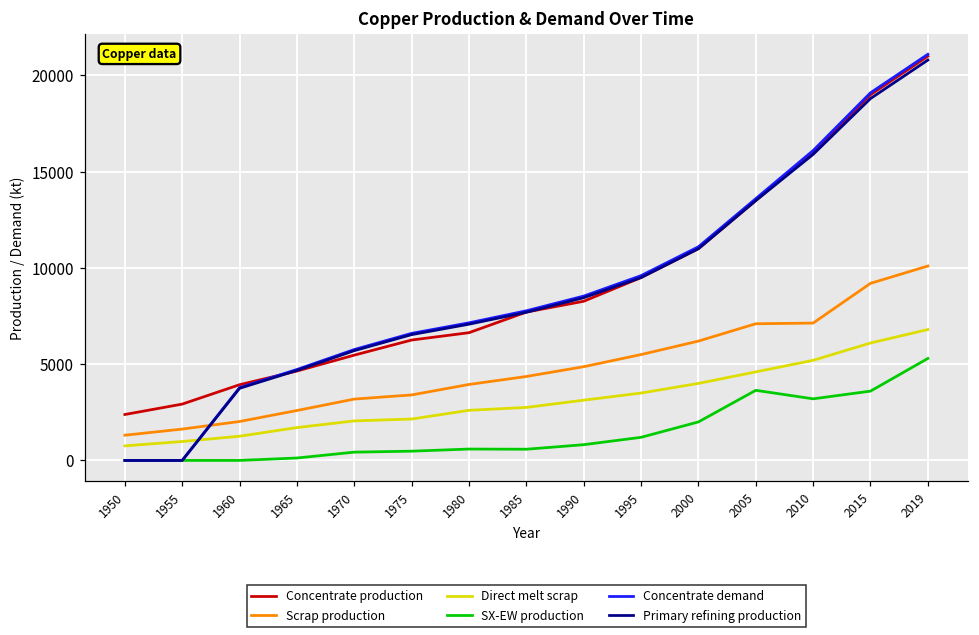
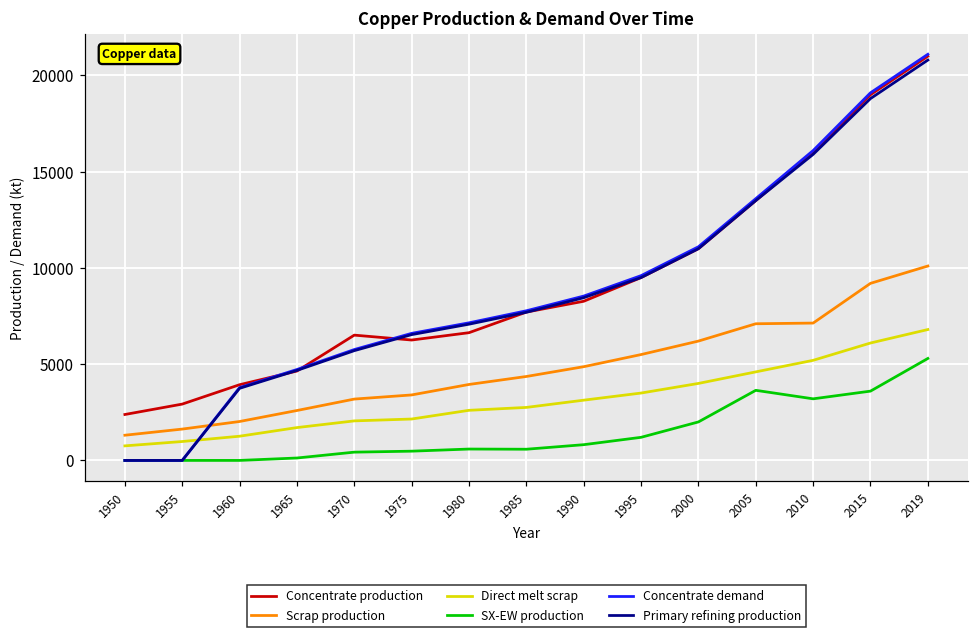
Concentrate production, 1970: 5500 -> 6500
